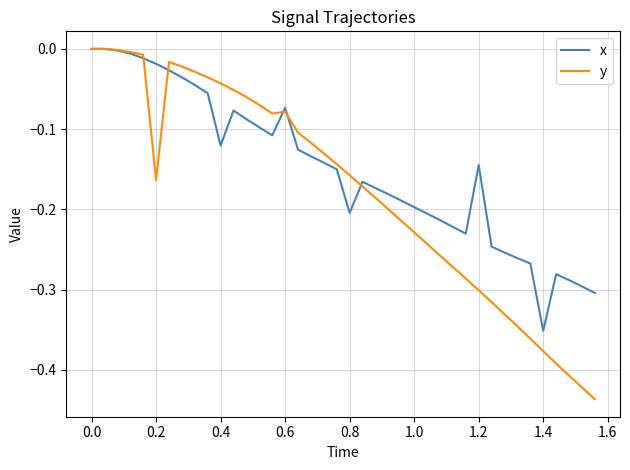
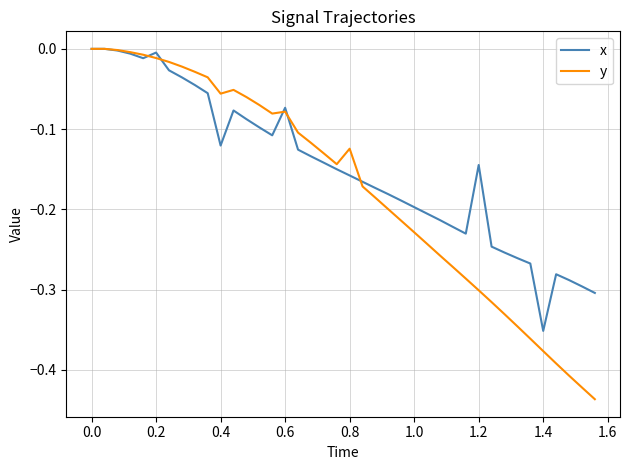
x, 0.2: -0.02 -> 0.00
y, 0.2: -0.16 -> -0.01
y, 0.4: -0.04 -> -0.06
x, 0.8: -0.20 -> -0.16
y, 0.8: -0.16 -> -0.12
